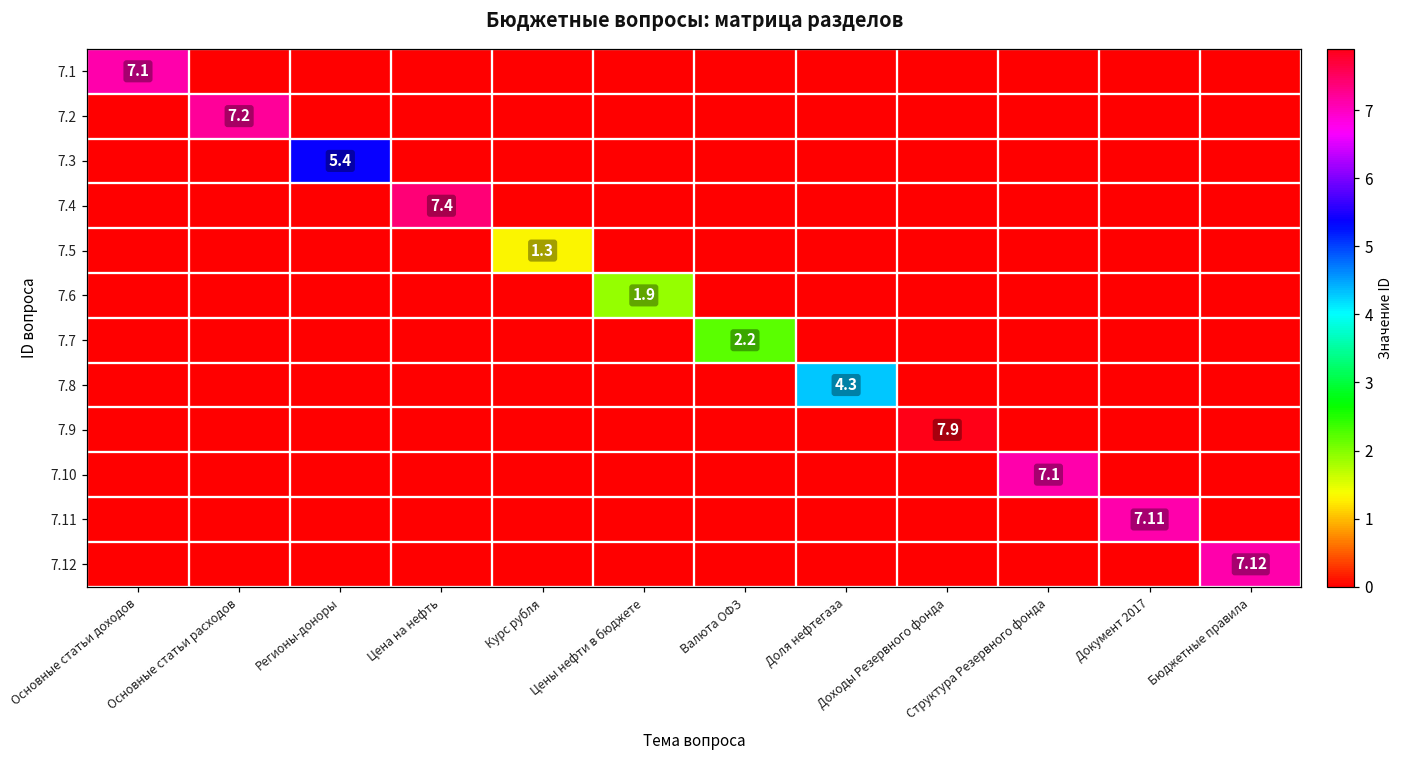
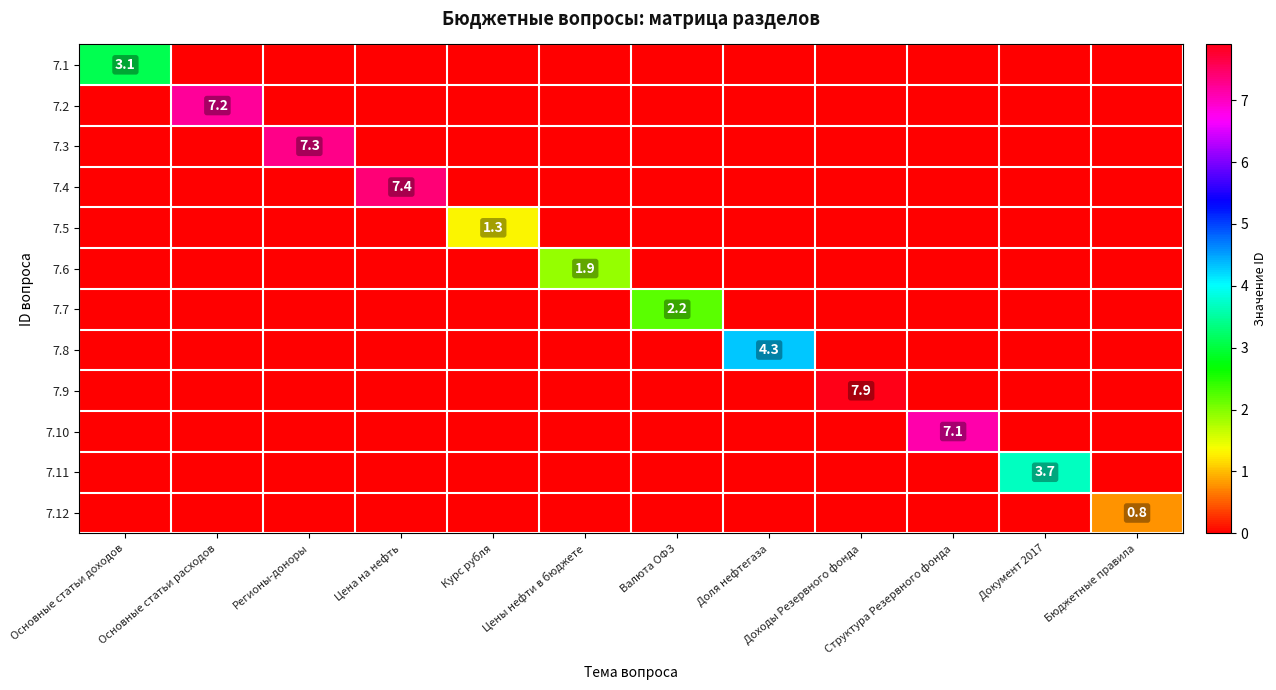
7.1, Основные статьи доходов: 7.1 -> 3.1
7.3, Регионы-доноры: 5.4 -> 7.3
7.11, Документ 2017: 7.11 -> 3.7
7.12, Бюджетные правила: 7.12 -> 0.8
